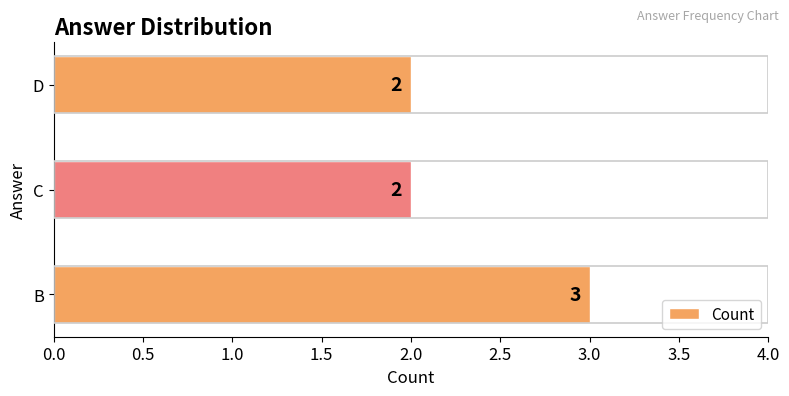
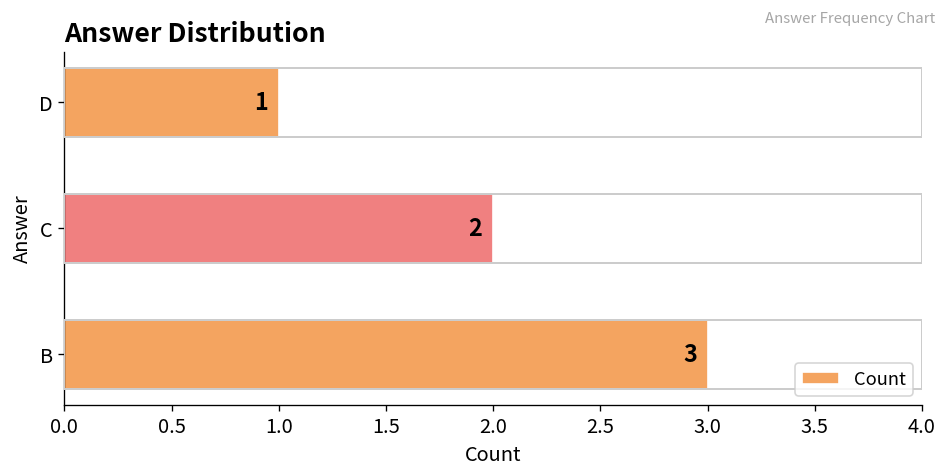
D: 2 -> 1
